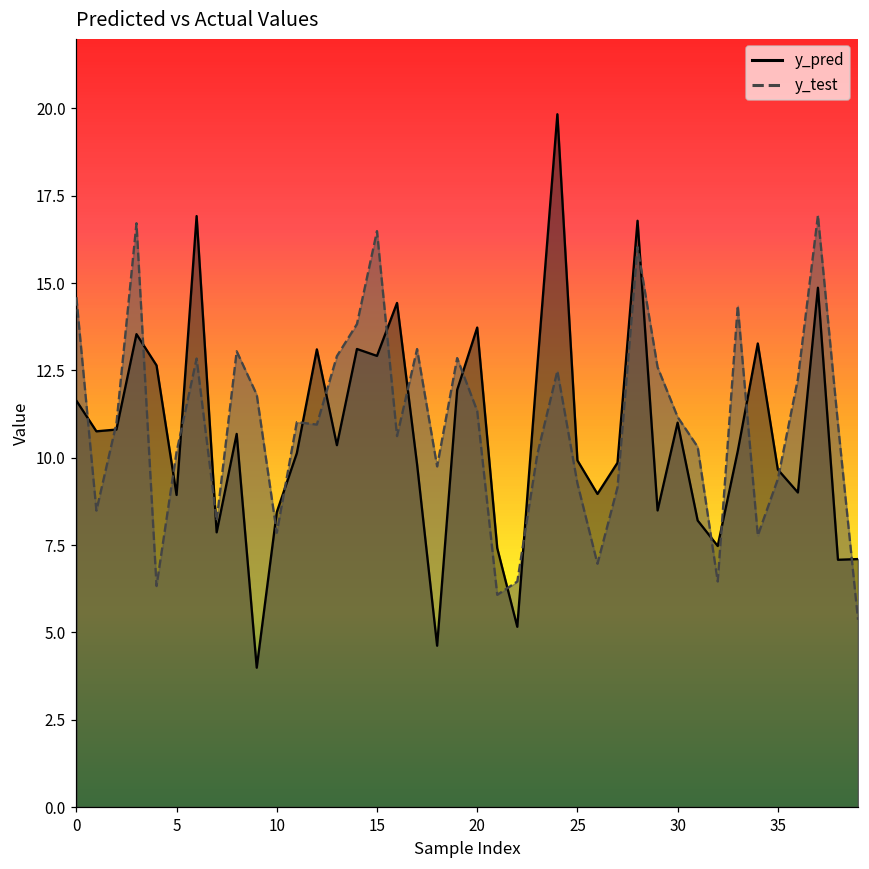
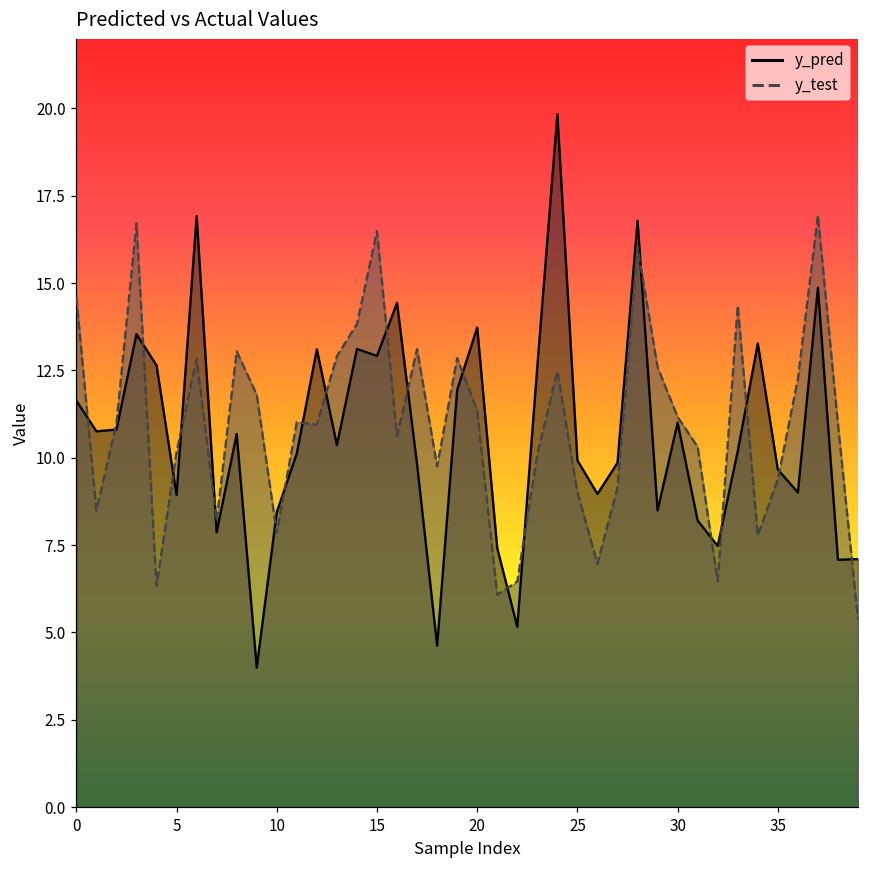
y_test, 25: 9.3 -> 9.0
